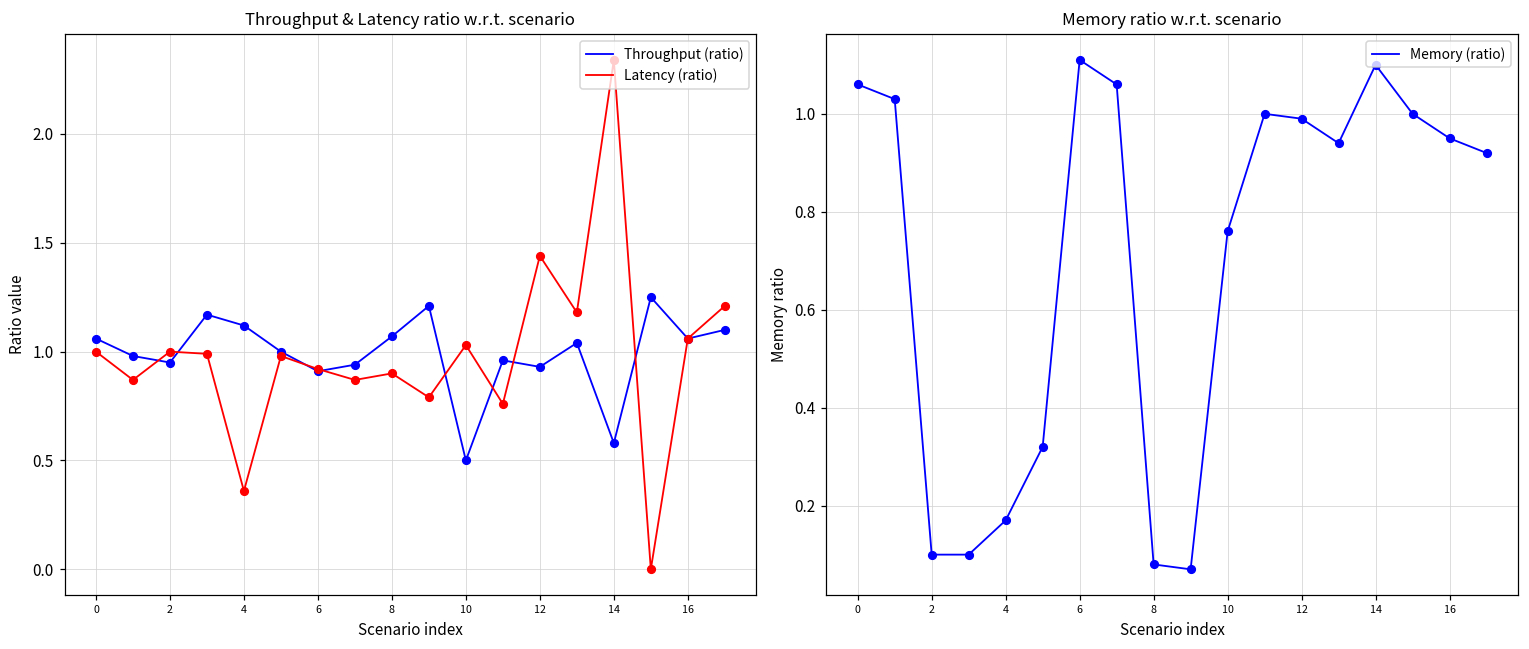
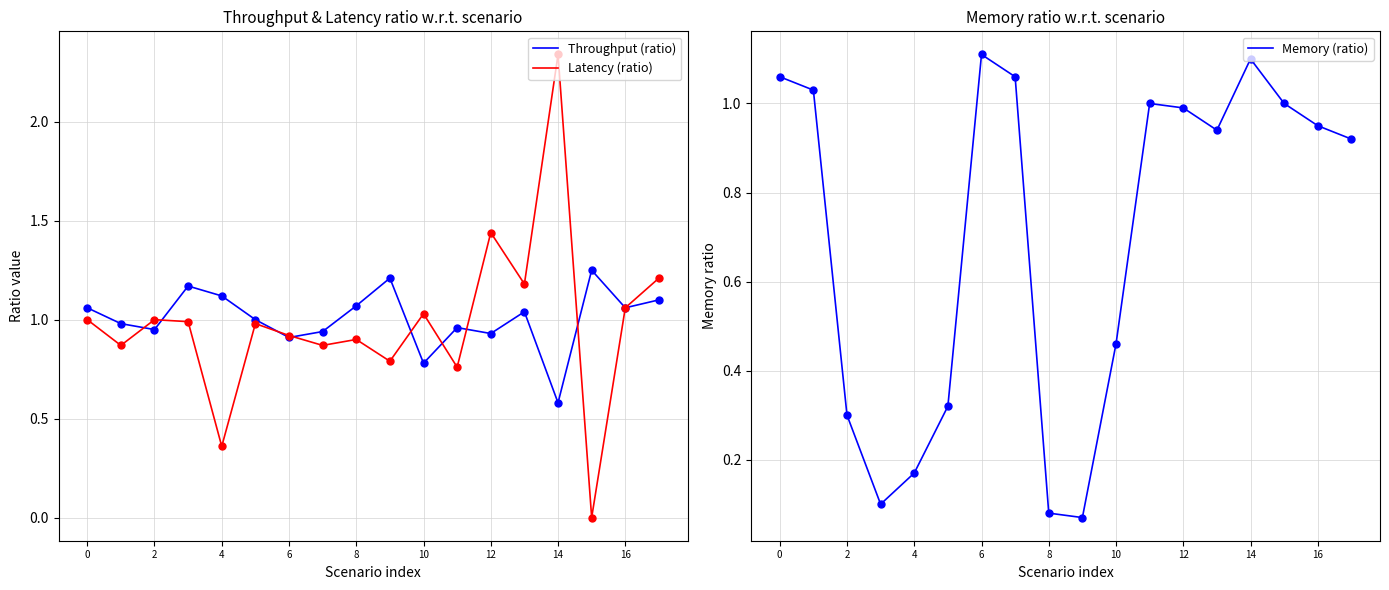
Throughput & Latency ratio w.r.t. scenario, Throughput (ratio), 10: 0.50 -> 0.78
Memory ratio w.r.t. scenario, 2: 0.1 -> 0.3
Memory ratio w.r.t. scenario, 10: 0.76 -> 0.46
